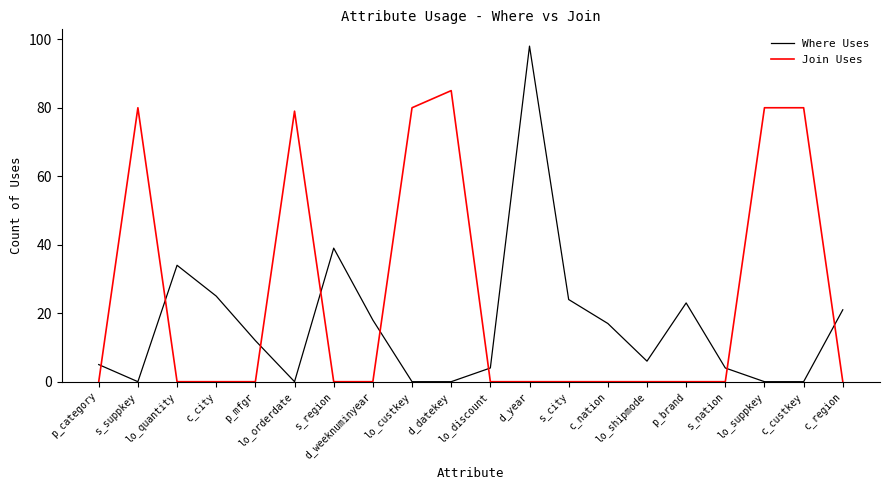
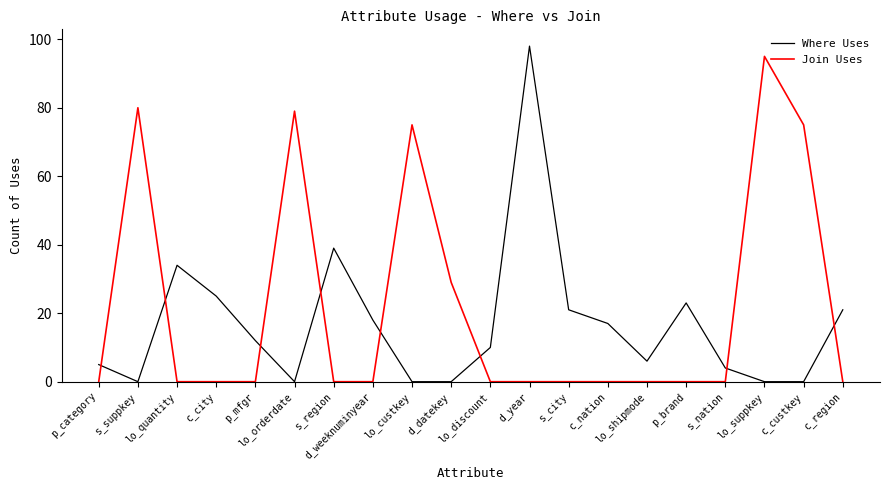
Join Uses, lo_custkey: 80 -> 75
Join Uses, d_datekey: 85 -> 29
Where Uses, lo_discount: 4 -> 10
Where Uses, s_city: 24 -> 21
Join Uses, lo_suppkey: 80 -> 95
Join Uses, c_custkey: 80 -> 75
